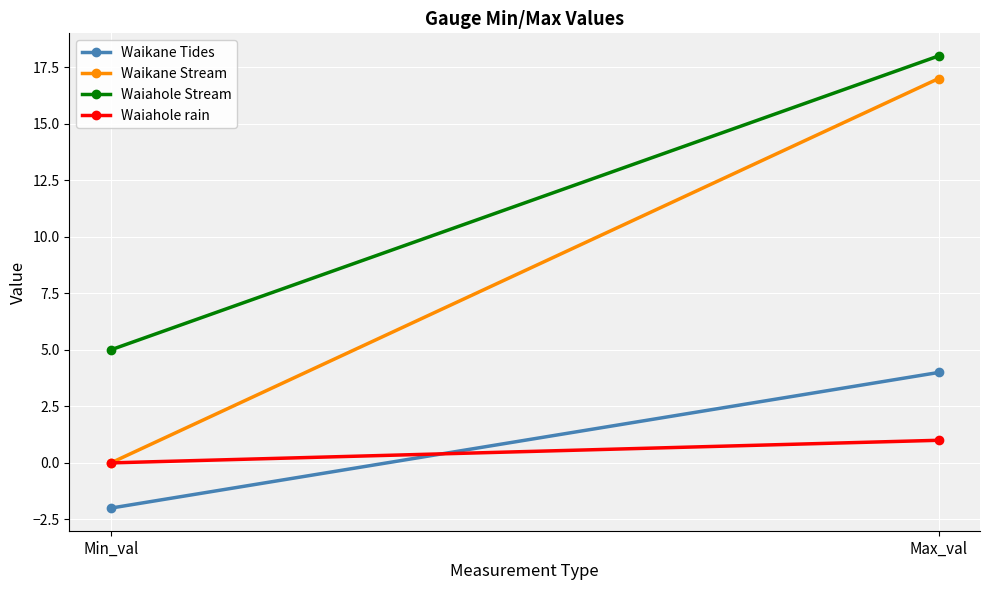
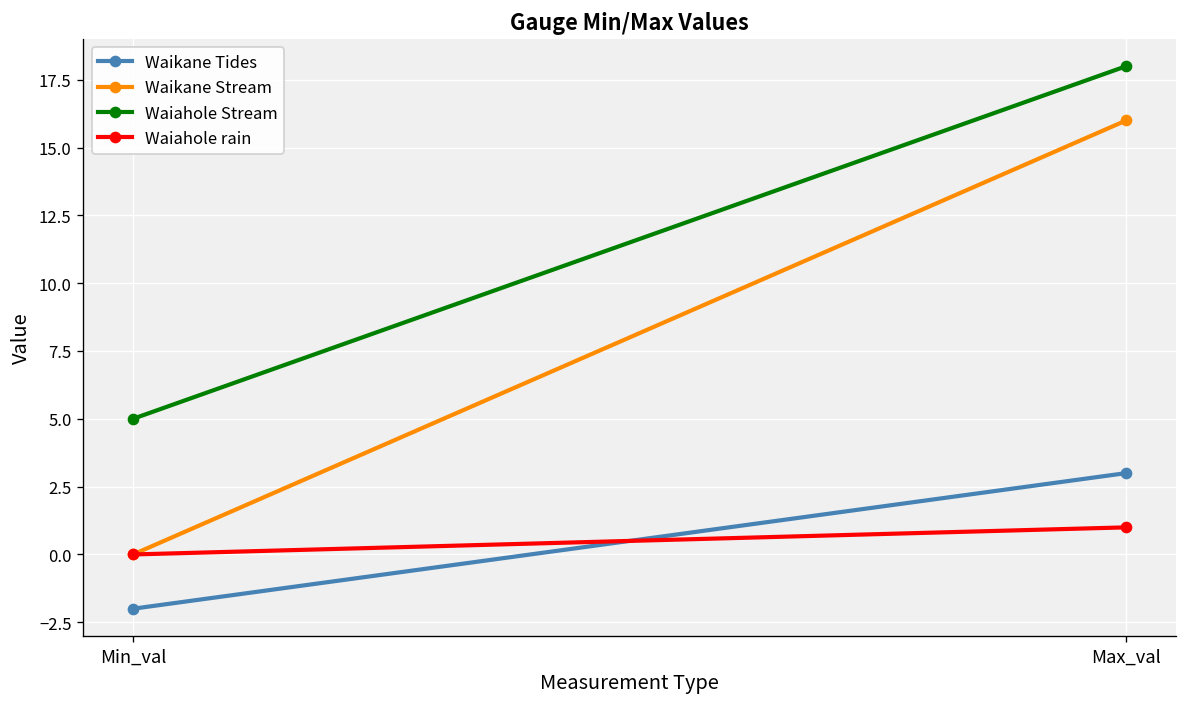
Waikane Tides, Max_val: 4 -> 3
Waikane Stream, Max_val: 17 -> 16
